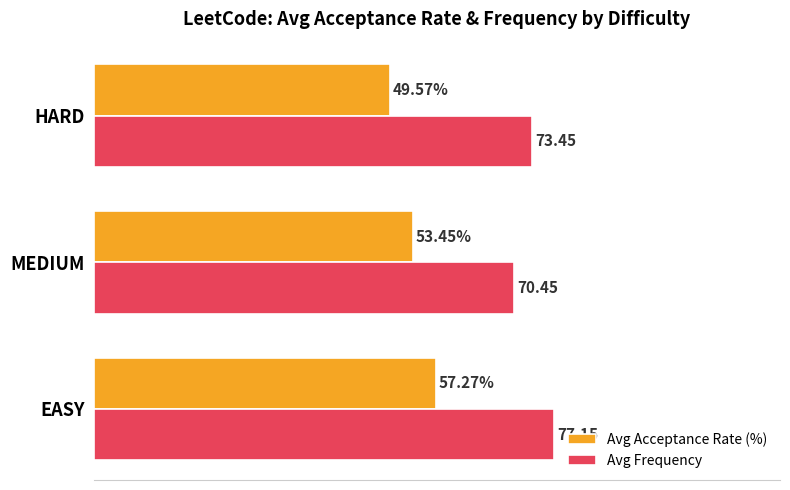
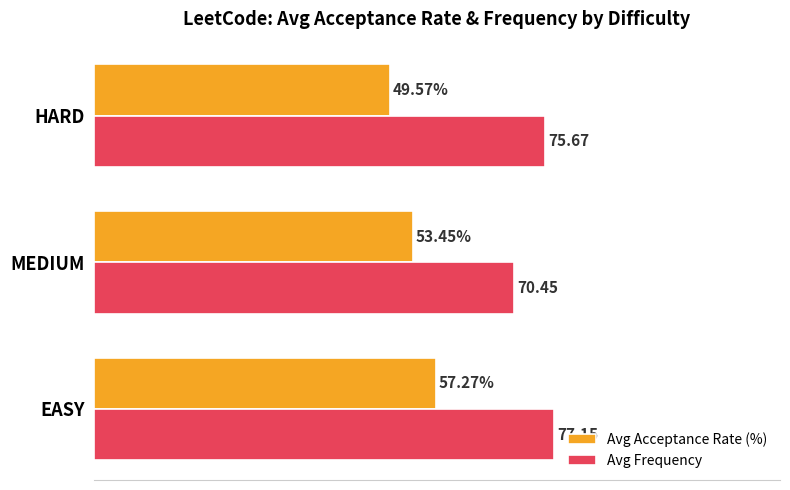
Avg Frequency, HARD: 73.45 -> 75.67
